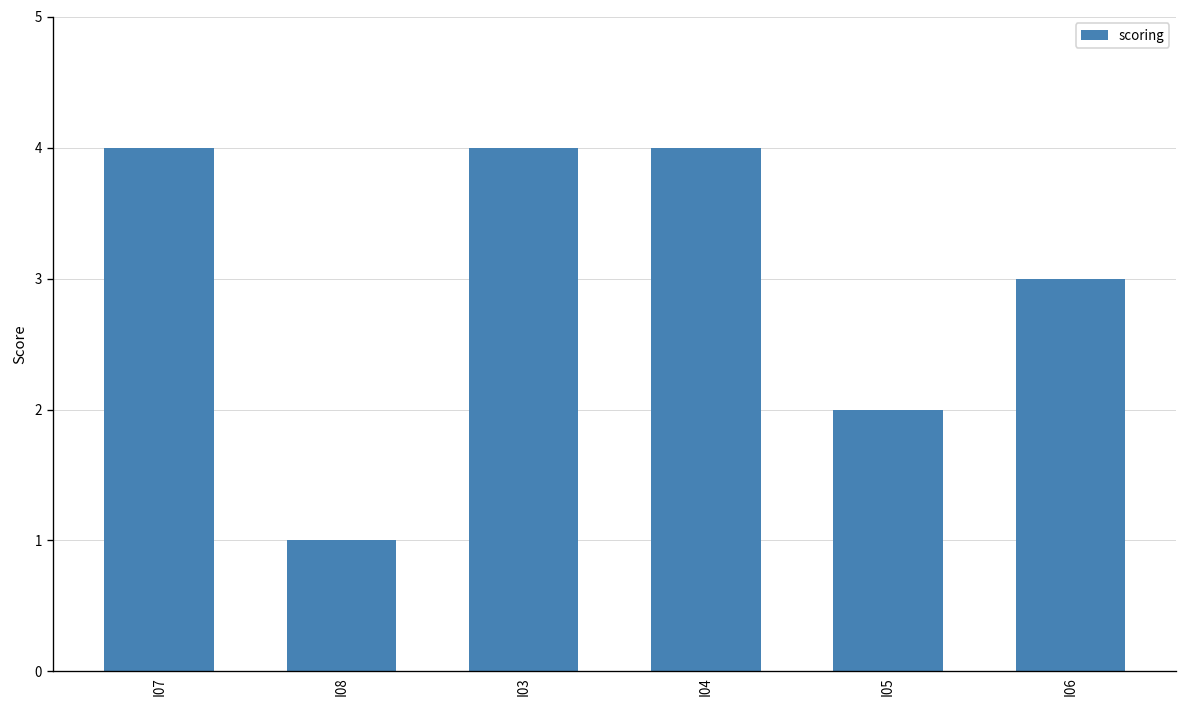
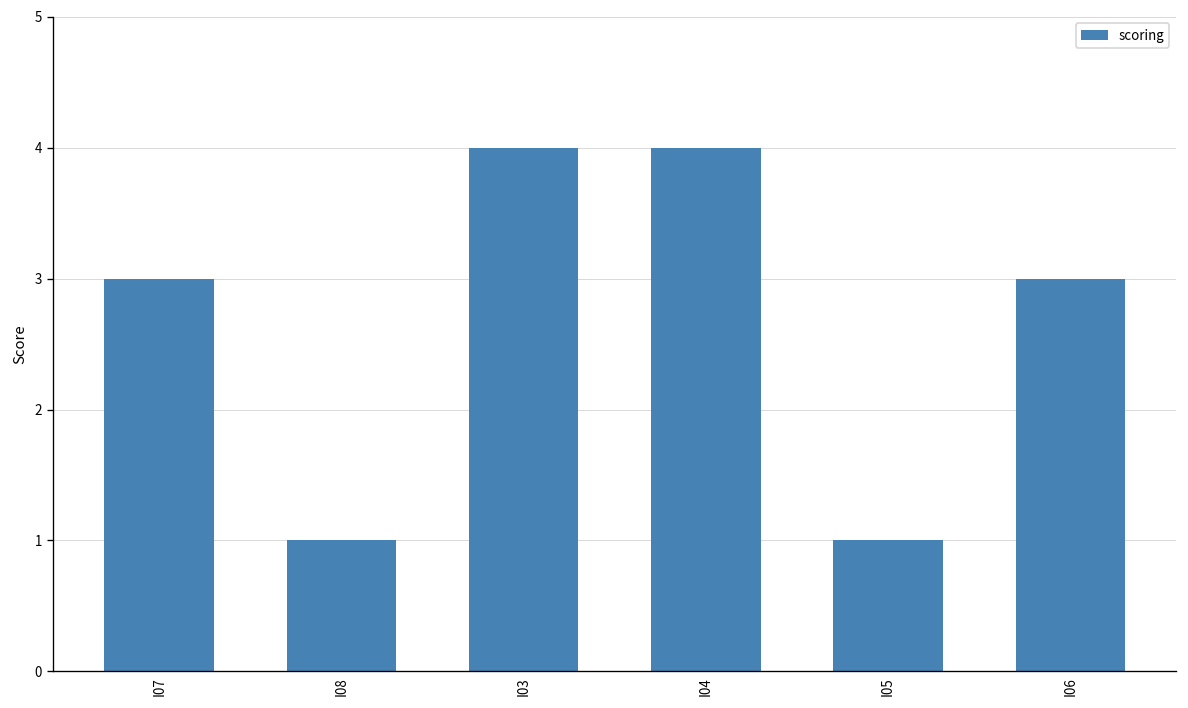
I07: 4 -> 3
I05: 2 -> 1
